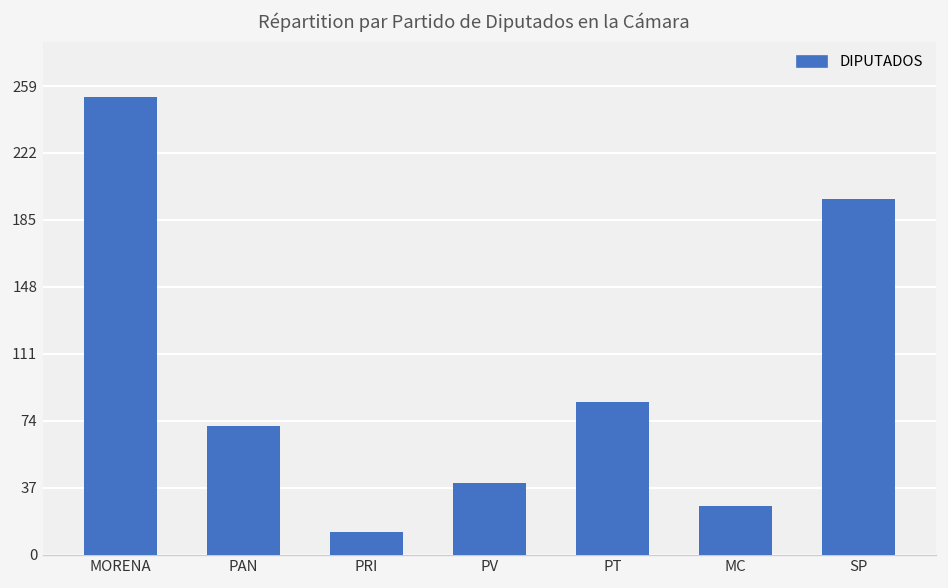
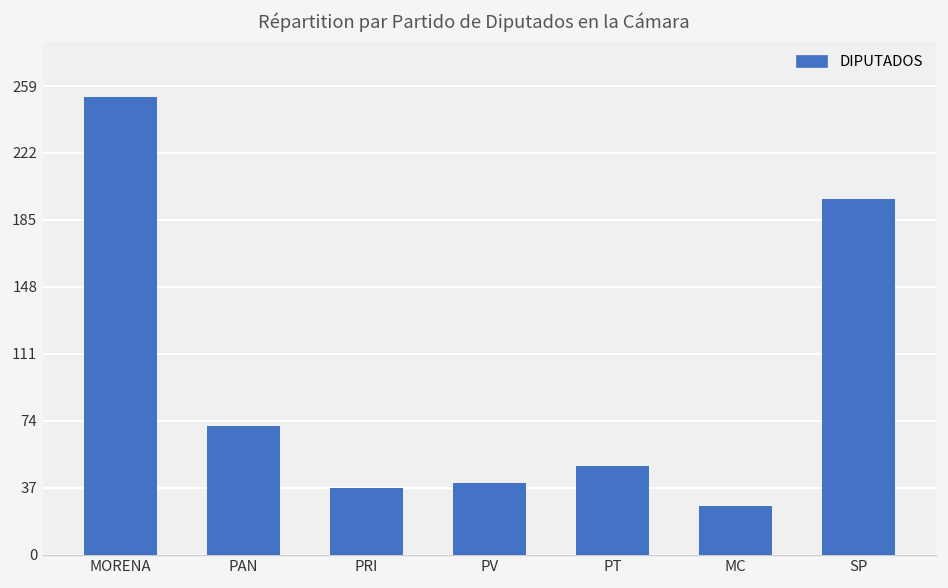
PRI: 12 -> 37
PT: 84 -> 49
